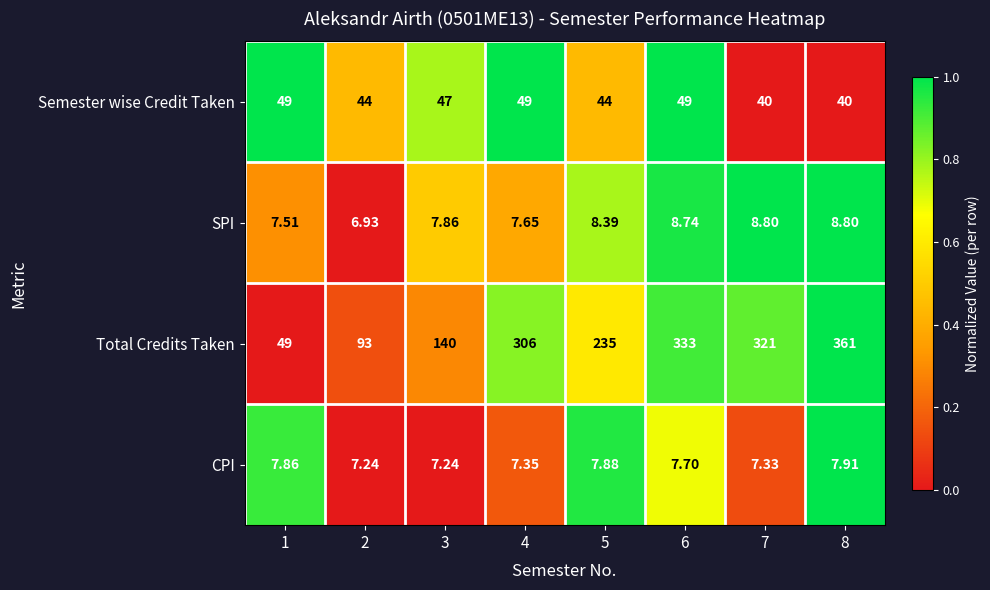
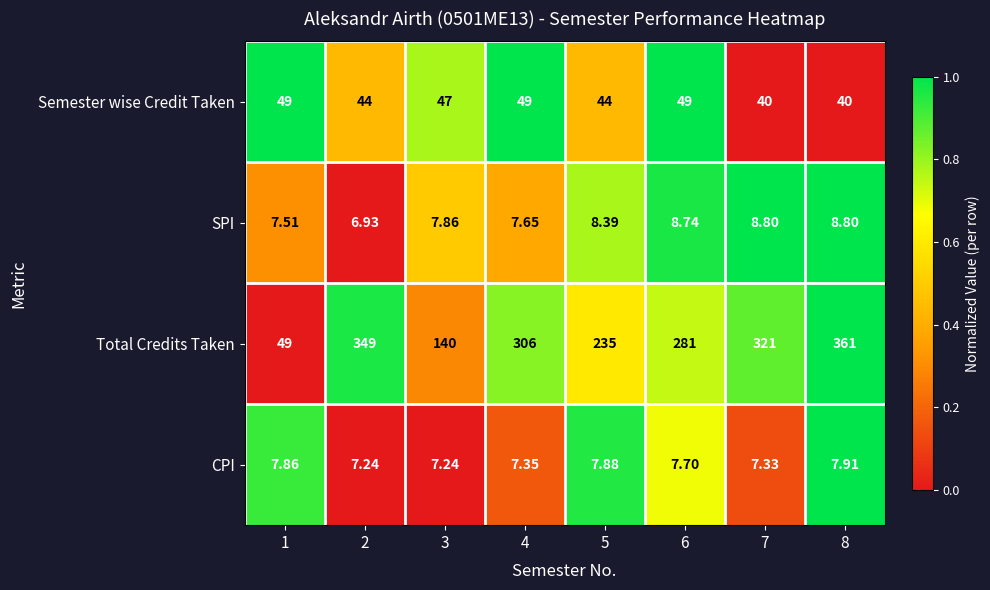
Total Credits Taken, 2: 93 -> 349
Total Credits Taken, 6: 333 -> 281
